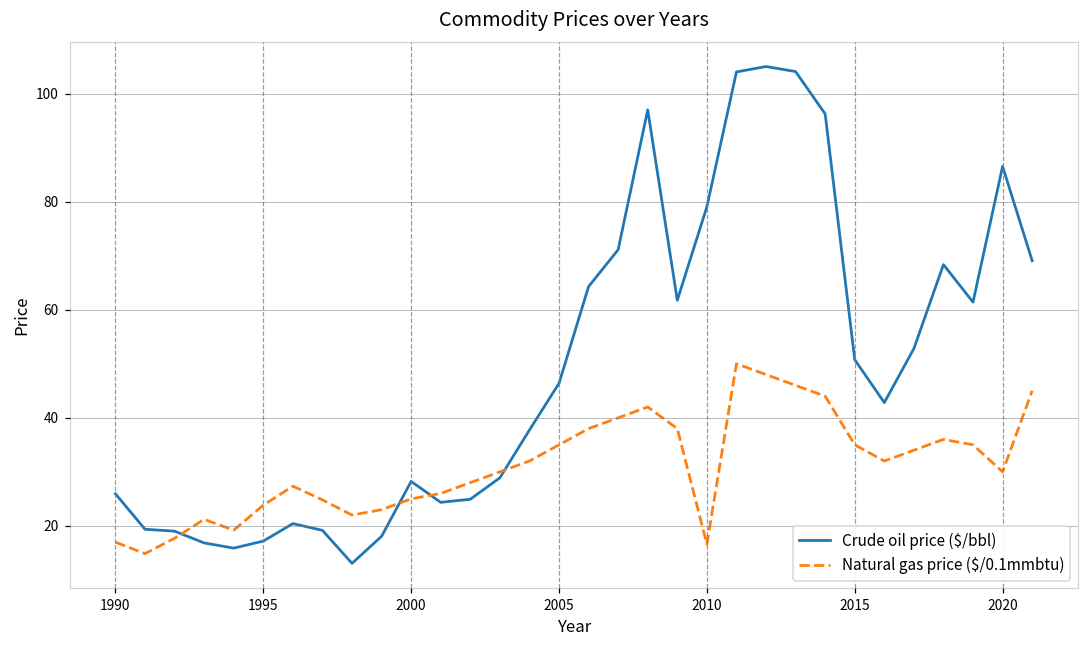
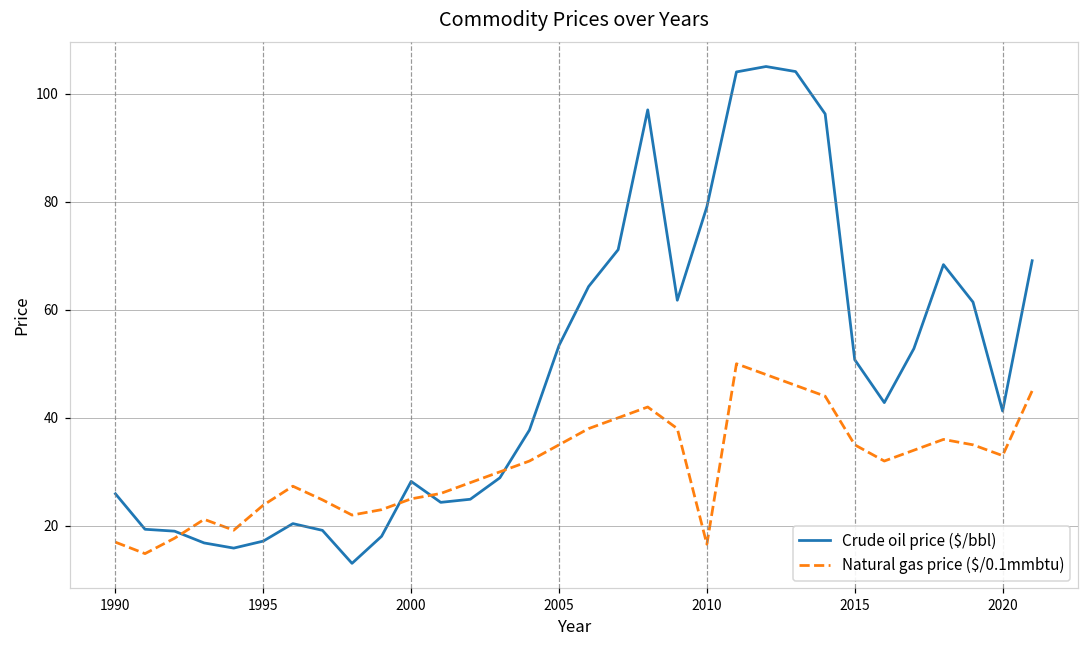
Crude oil price ($/bbl), 2005: 46 -> 53
Crude oil price ($/bbl), 2020: 87 -> 41
Natural gas price ($/0.1mmbtu), 2020: 30 -> 33
